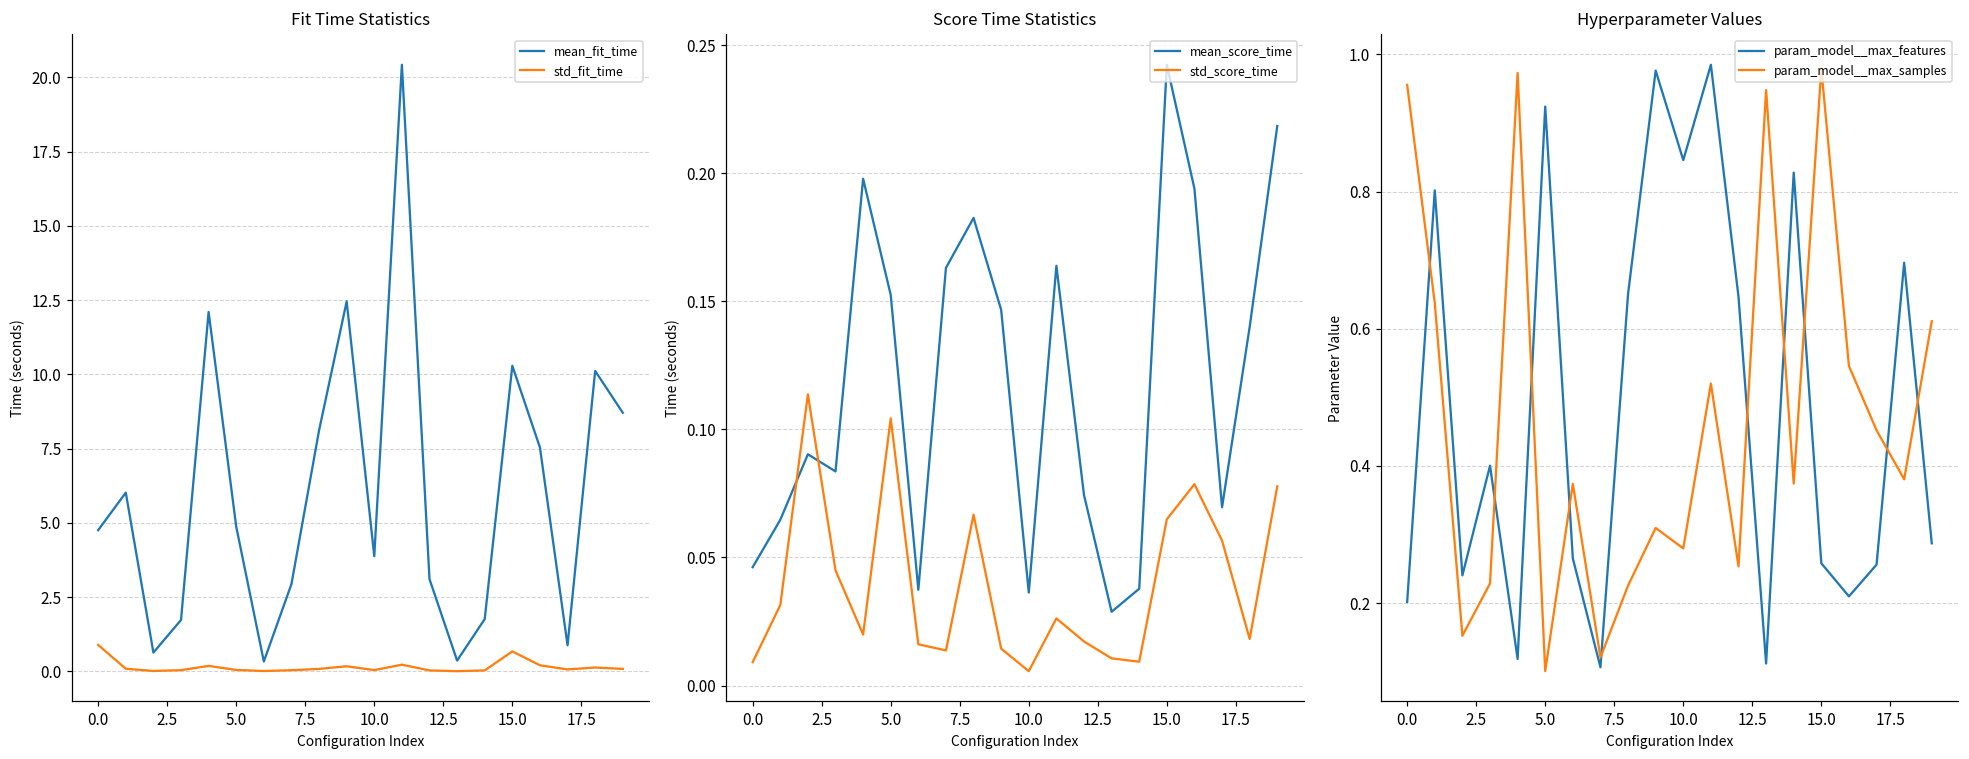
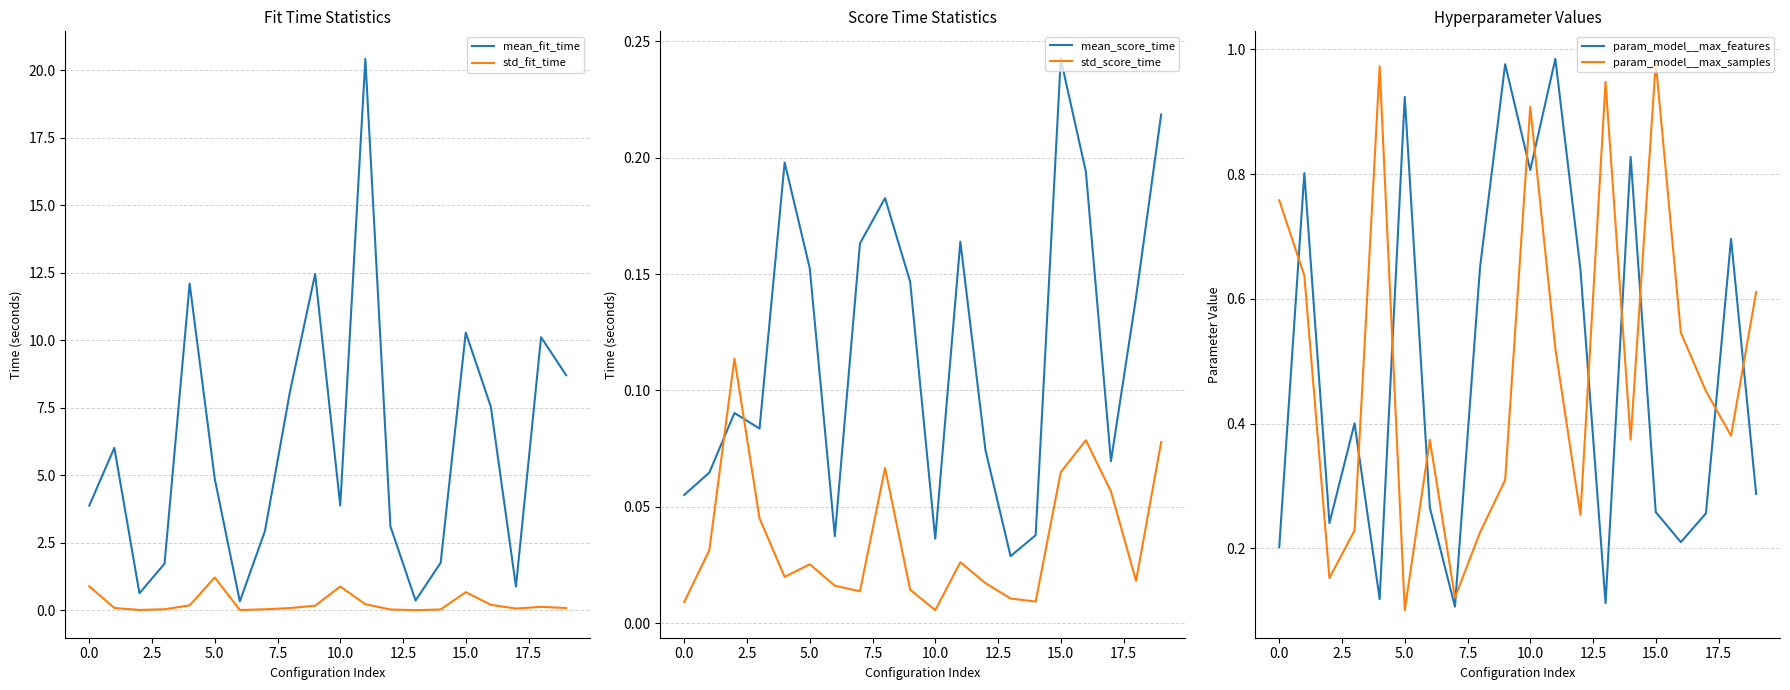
Fit Time Statistics, mean_fit_time, 0.0: 4.8 -> 3.9
Fit Time Statistics, std_fit_time, 5.0: 0.1 -> 1.2
Fit Time Statistics, std_fit_time, 10.0: 0.0 -> 0.9
Score Time Statistics, mean_score_time, 0.0: 0.046 -> 0.055
Score Time Statistics, std_score_time, 5.0: 0.104 -> 0.025
Hyperparameter Values, param_model__max_samples, 0.0: 0.96 -> 0.76
Hyperparameter Values, param_model__max_features, 10.0: 0.85 -> 0.81
Hyperparameter Values, param_model__max_samples, 10.0: 0.28 -> 0.91
